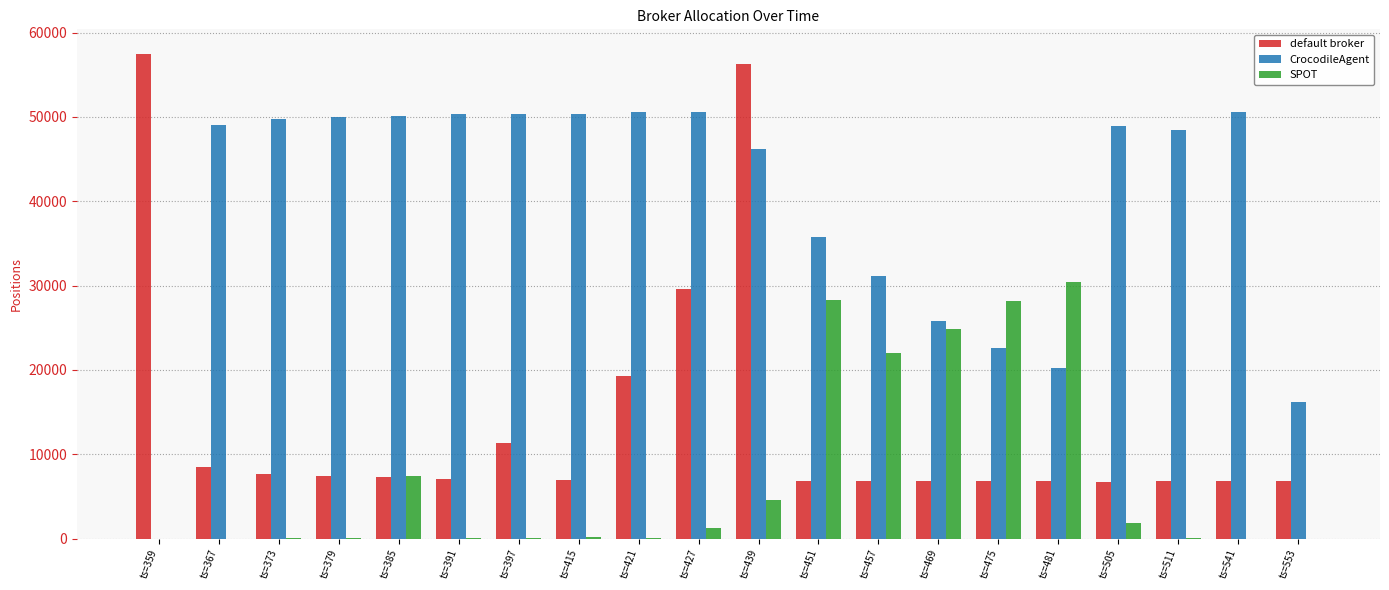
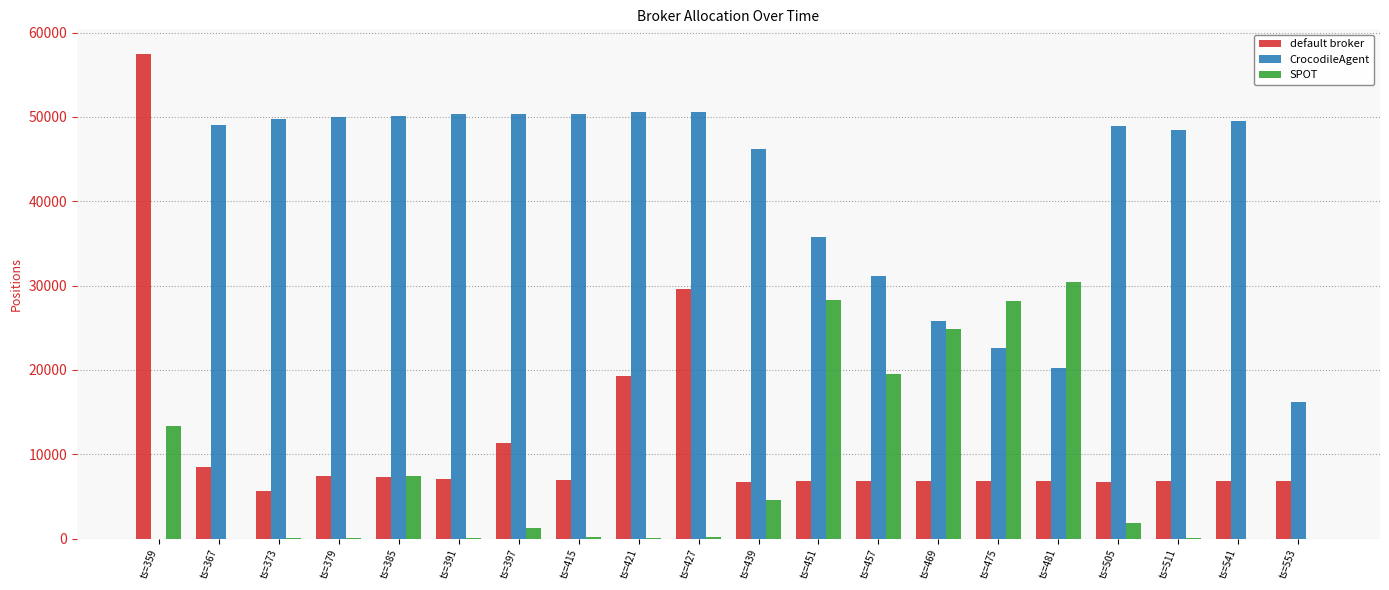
SPOT, ts=359: 0 -> 13000
default broker, ts=373: 8000 -> 6000
SPOT, ts=397: 0 -> 1000
SPOT, ts=427: 1000 -> 0
default broker, ts=439: 56000 -> 7000
SPOT, ts=457: 22000 -> 20000
CrocodileAgent, ts=541: 51000 -> 50000
